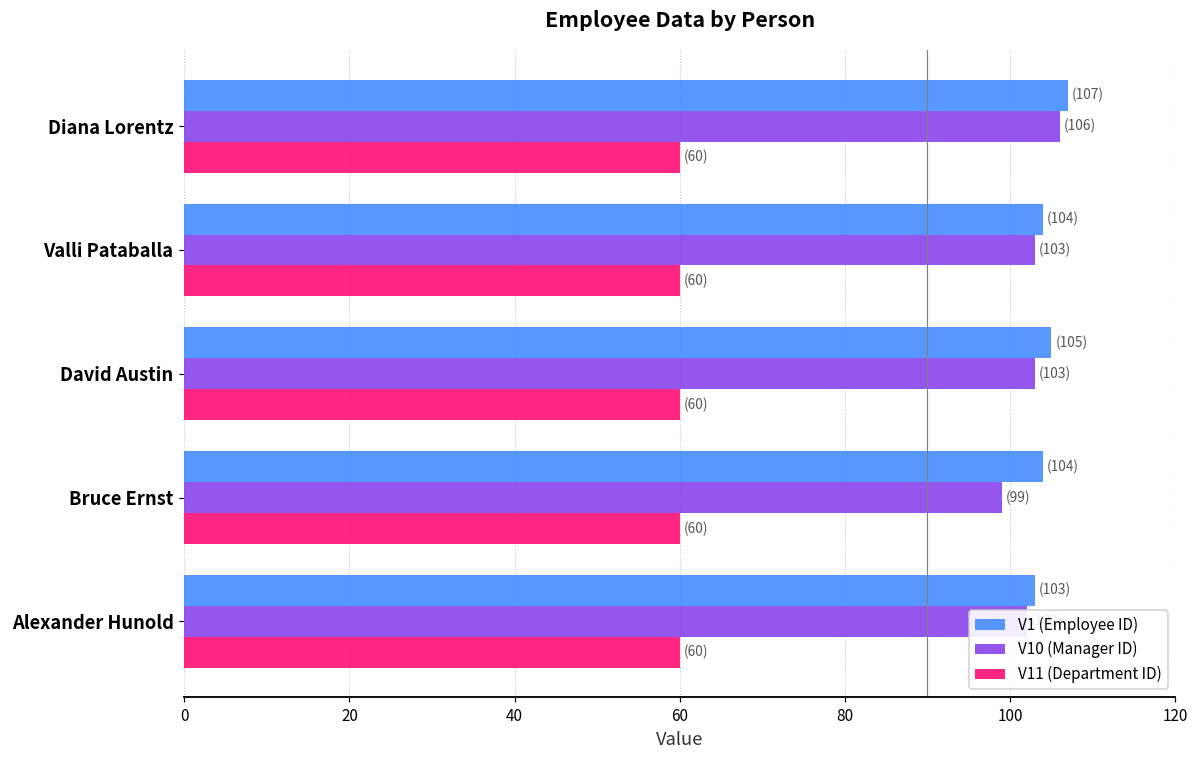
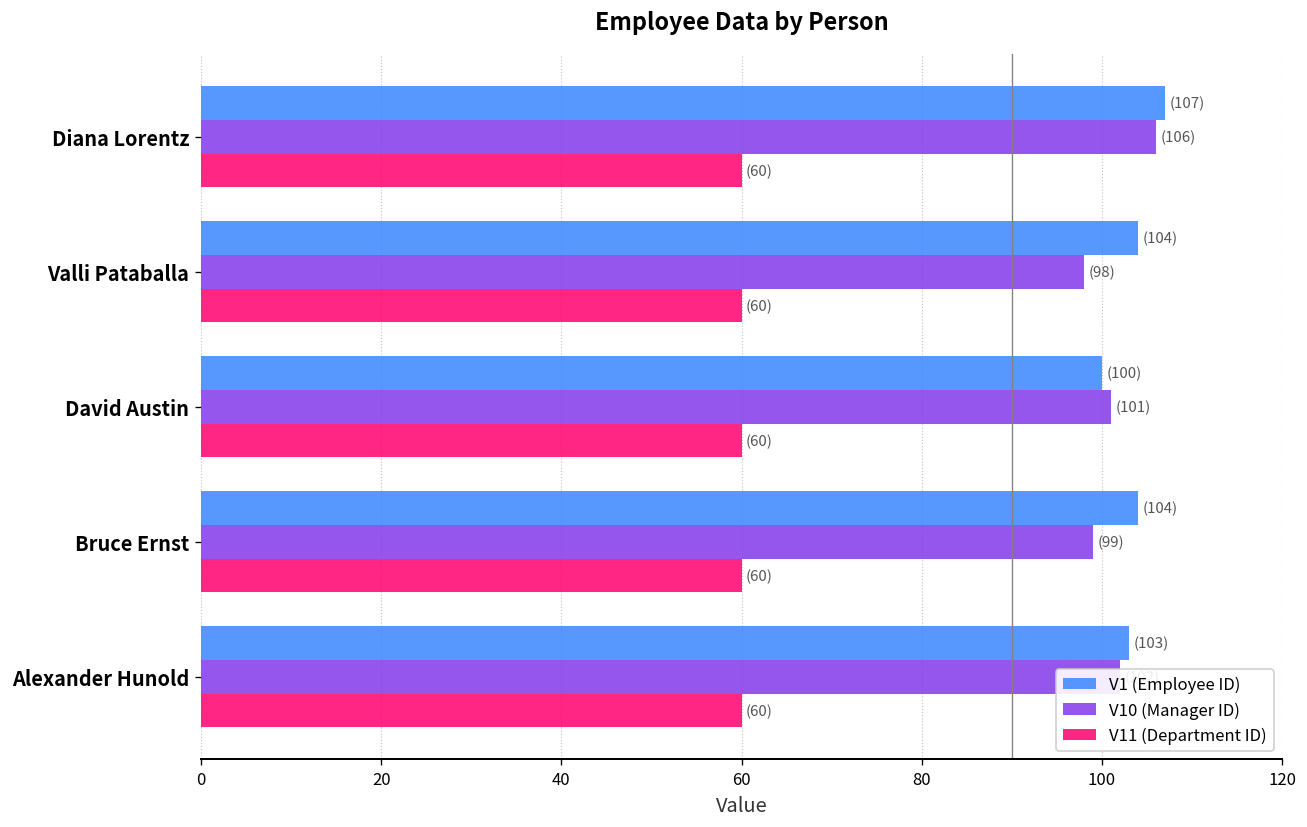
V10 (Manager ID), Valli Pataballa: (103) -> (98)
V1 (Employee ID), David Austin: (105) -> (100)
V10 (Manager ID), David Austin: (103) -> (101)
